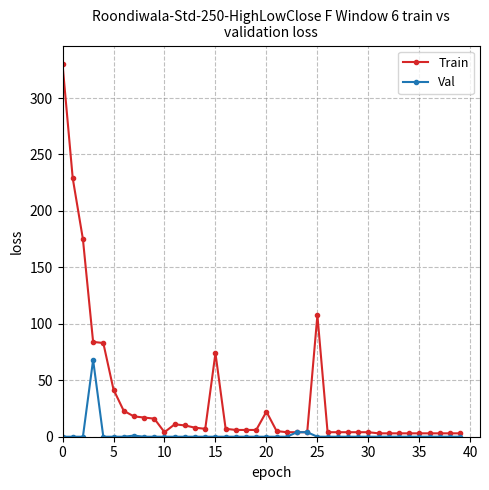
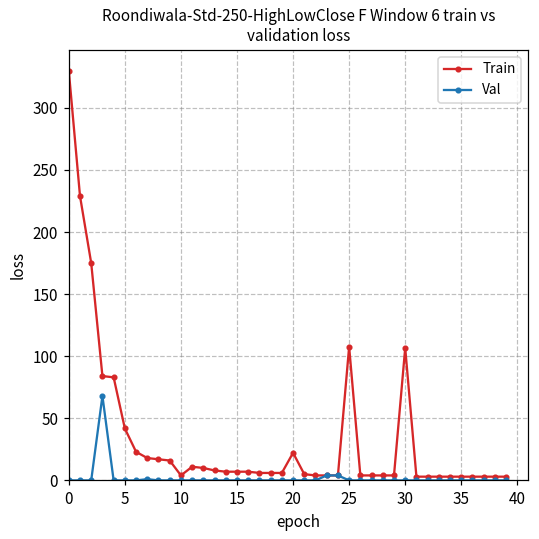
Train, 15: 74 -> 7
Train, 30: 4 -> 107
